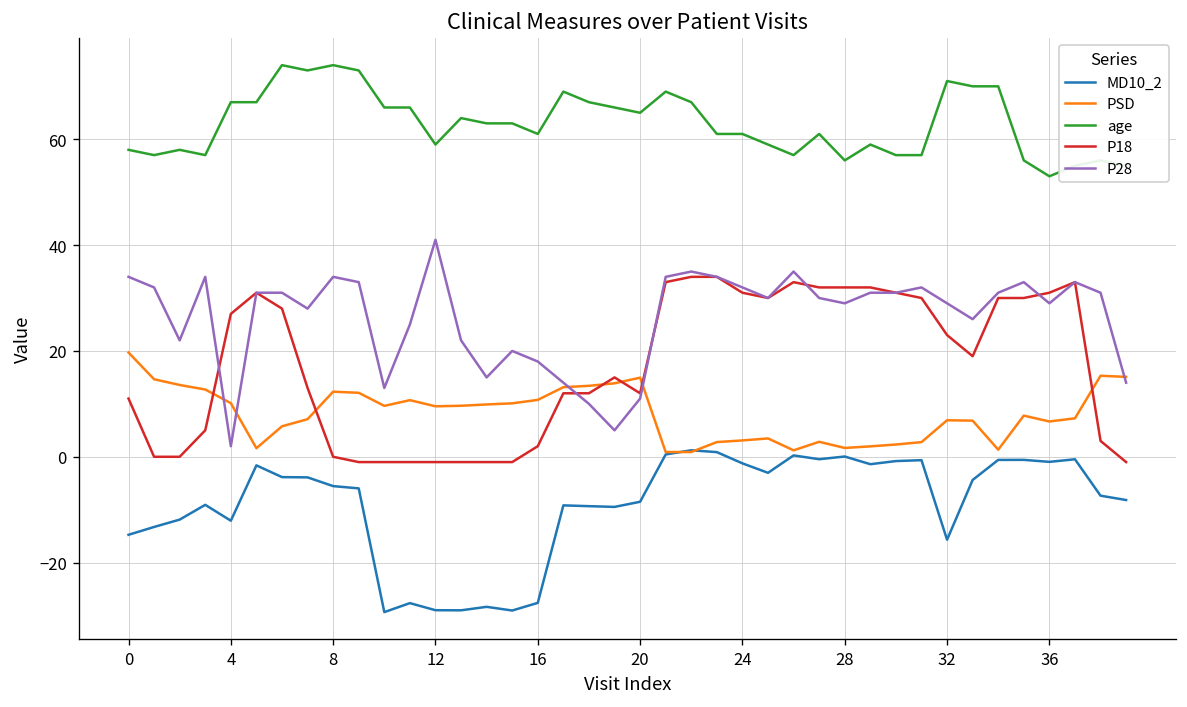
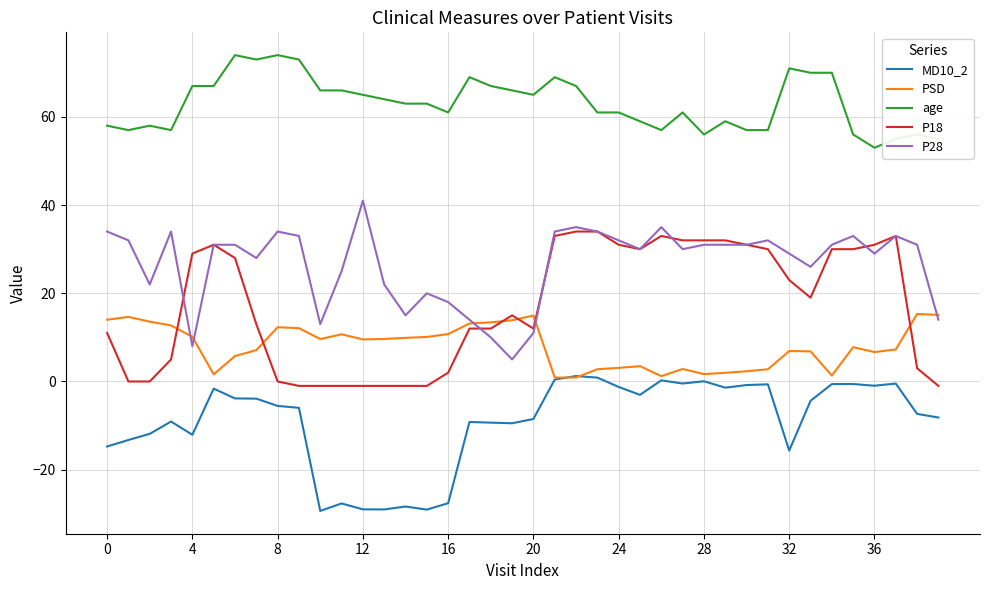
PSD, 0: 20 -> 14
P18, 4: 27 -> 29
P28, 4: 2 -> 8
age, 12: 59 -> 65
P28, 28: 29 -> 31
